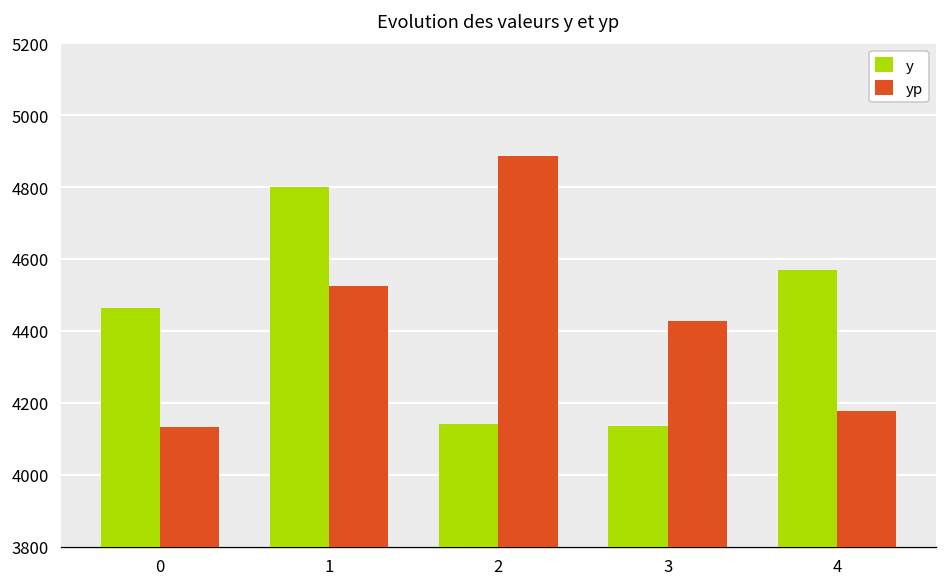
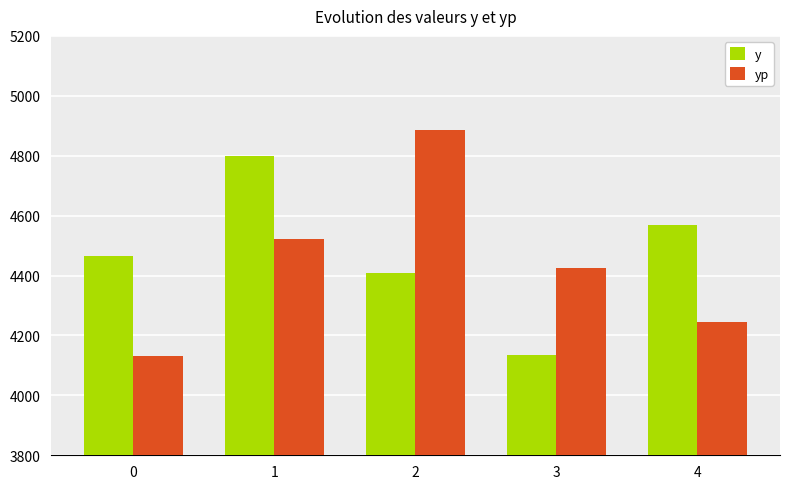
y, 2: 4140 -> 4410
yp, 4: 4180 -> 4240
